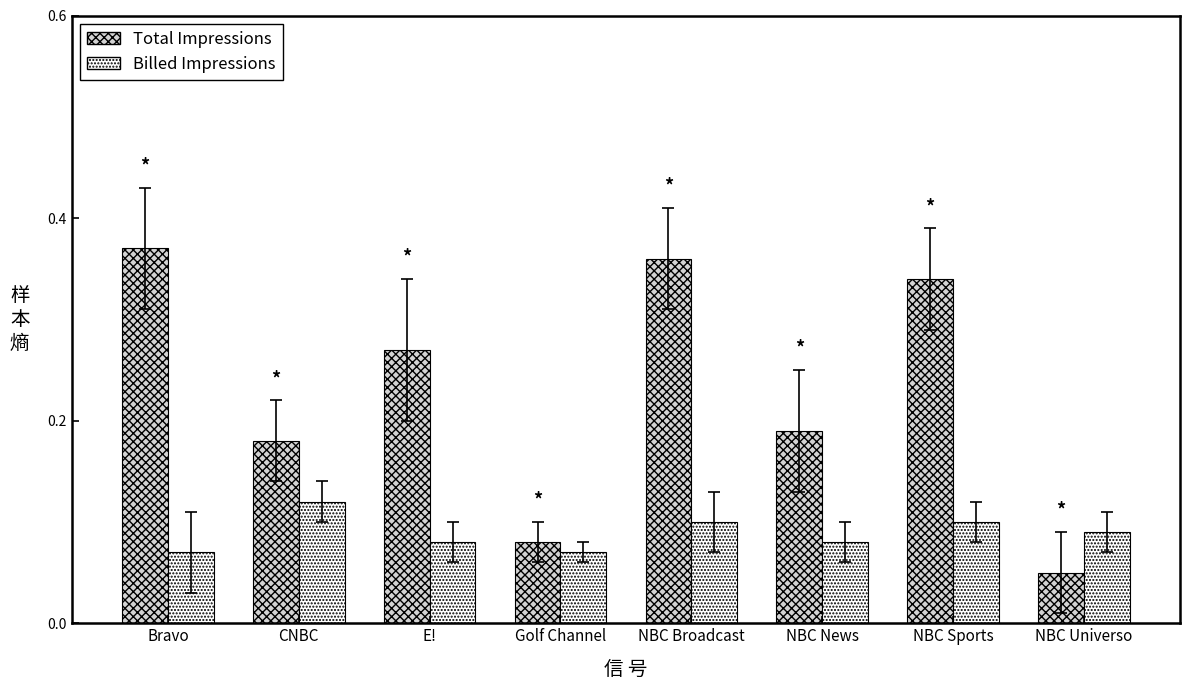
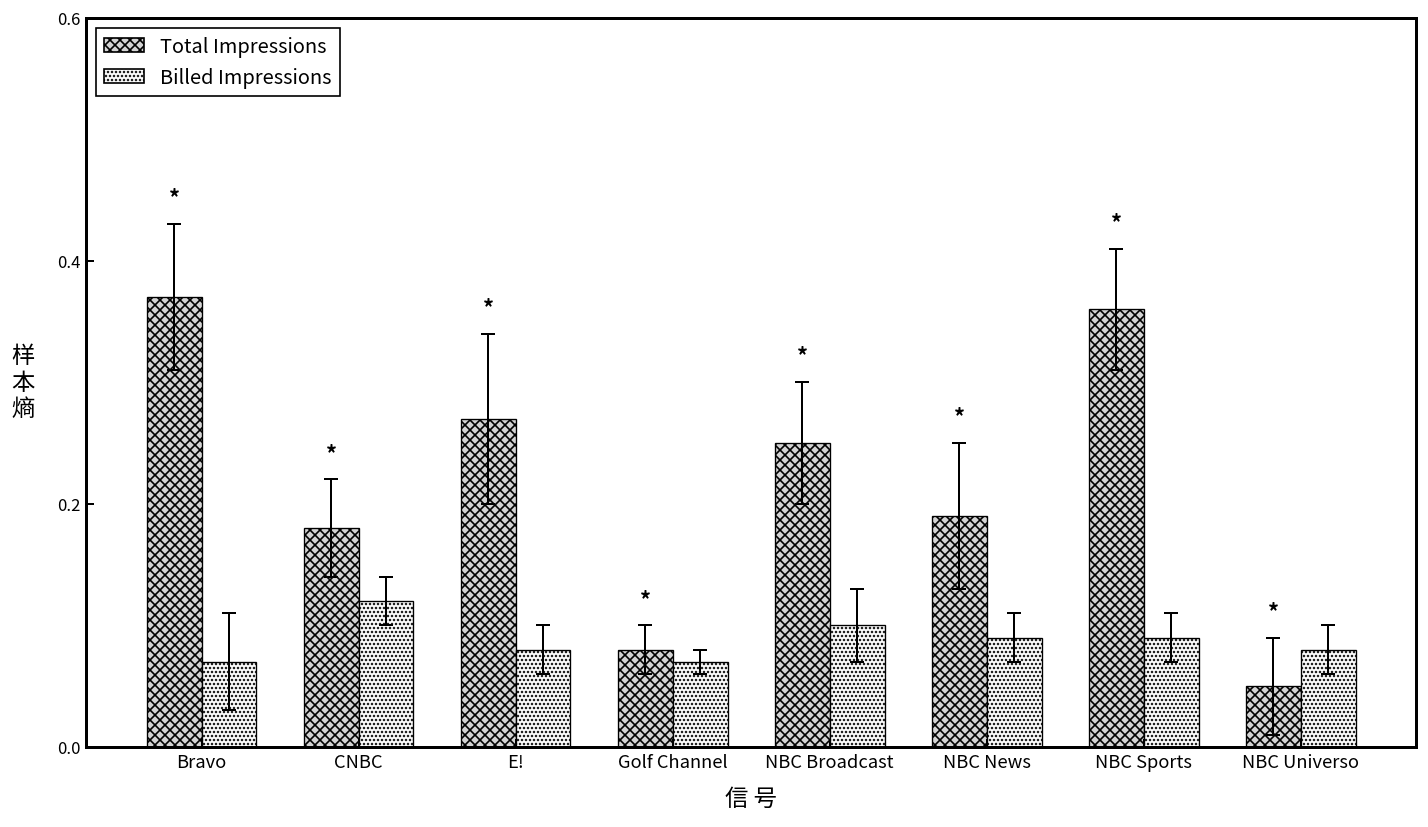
Total Impressions, NBC Broadcast: 0.36 -> 0.25
Billed Impressions, NBC News: 0.08 -> 0.09
Total Impressions, NBC Sports: 0.34 -> 0.36
Billed Impressions, NBC Sports: 0.10 -> 0.09
Billed Impressions, NBC Universo: 0.09 -> 0.08
